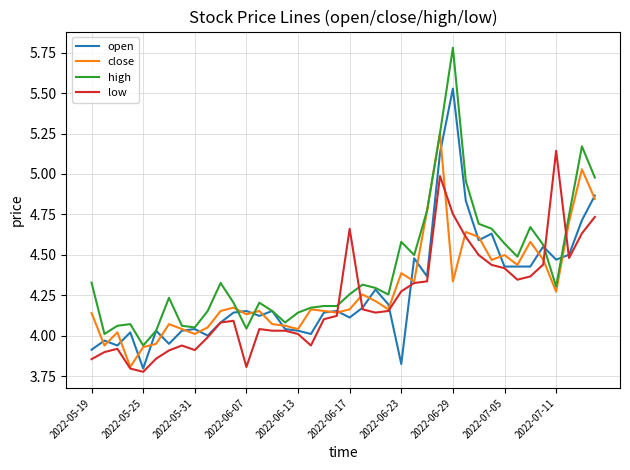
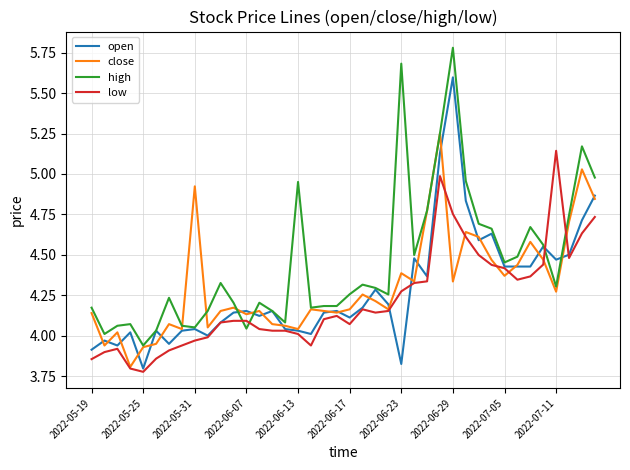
high, 2022-05-19: 4.33 -> 4.17
close, 2022-05-31: 4.01 -> 4.92
low, 2022-05-31: 3.91 -> 3.97
low, 2022-06-07: 3.81 -> 4.09
high, 2022-06-13: 4.14 -> 4.95
low, 2022-06-17: 4.66 -> 4.07
high, 2022-06-23: 4.58 -> 5.68
open, 2022-06-29: 5.53 -> 5.60
close, 2022-07-05: 4.50 -> 4.37
high, 2022-07-05: 4.57 -> 4.45
